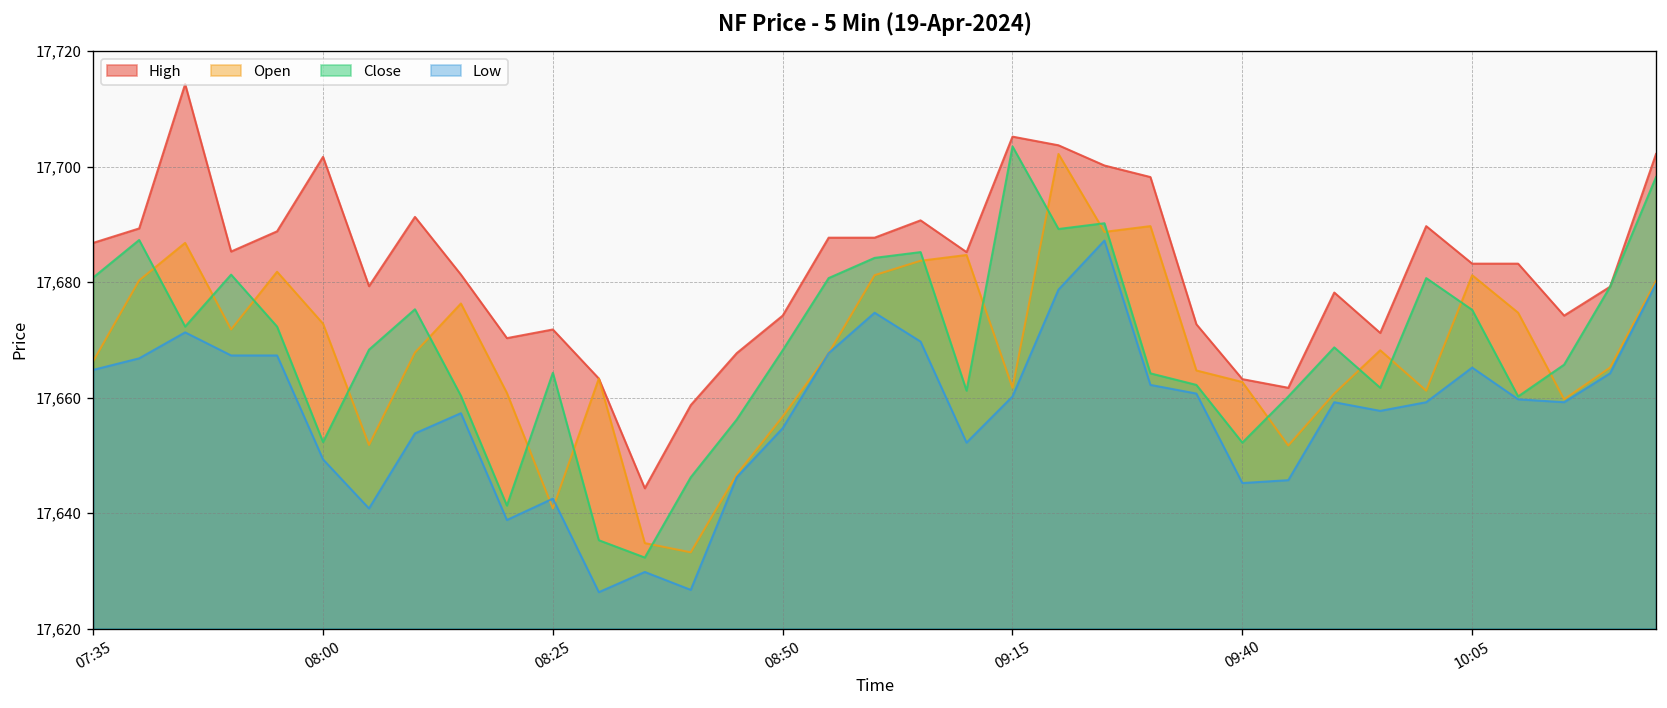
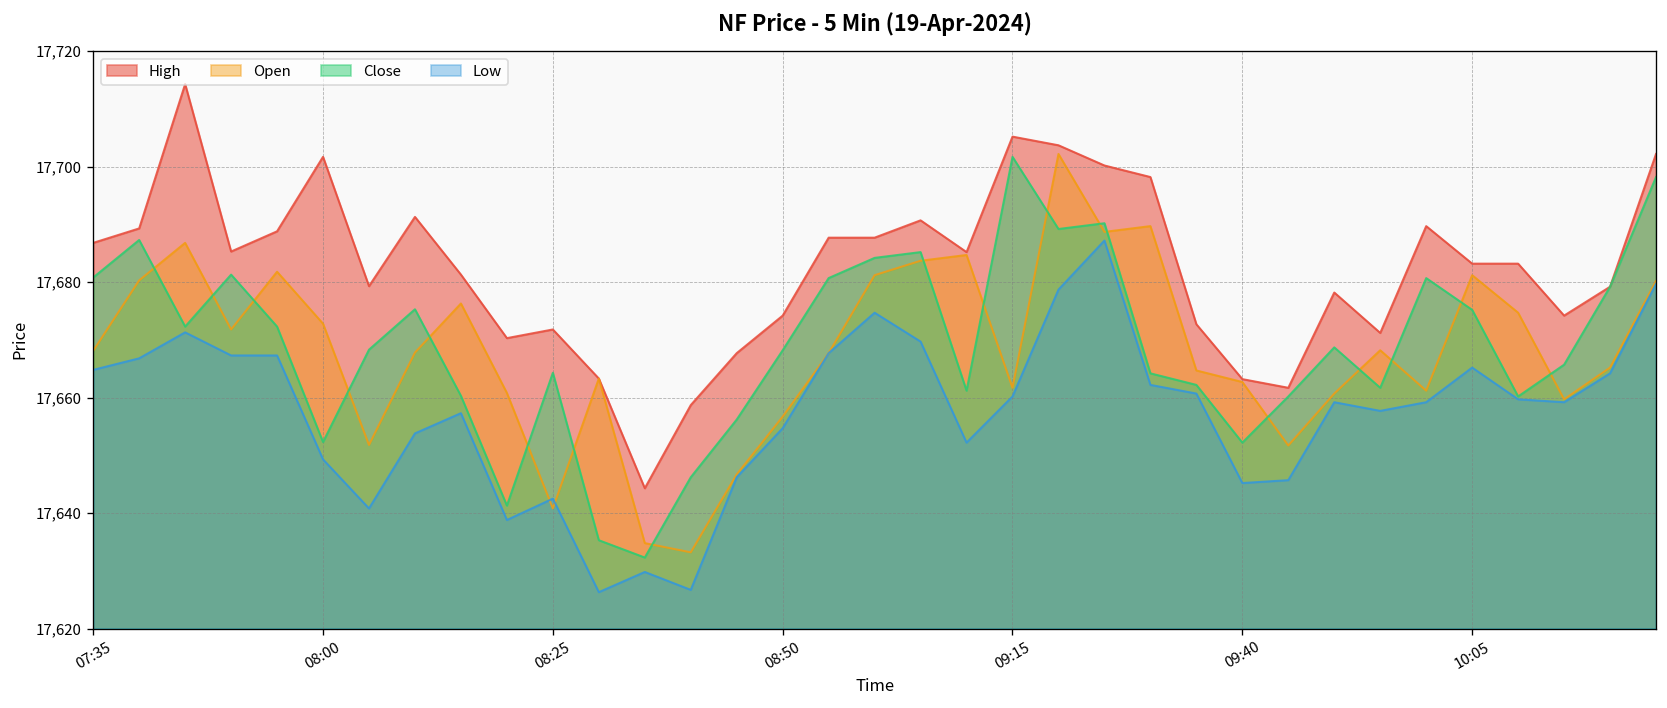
Open, 07:35: 17,666 -> 17,668
Close, 09:15: 17,704 -> 17,702
